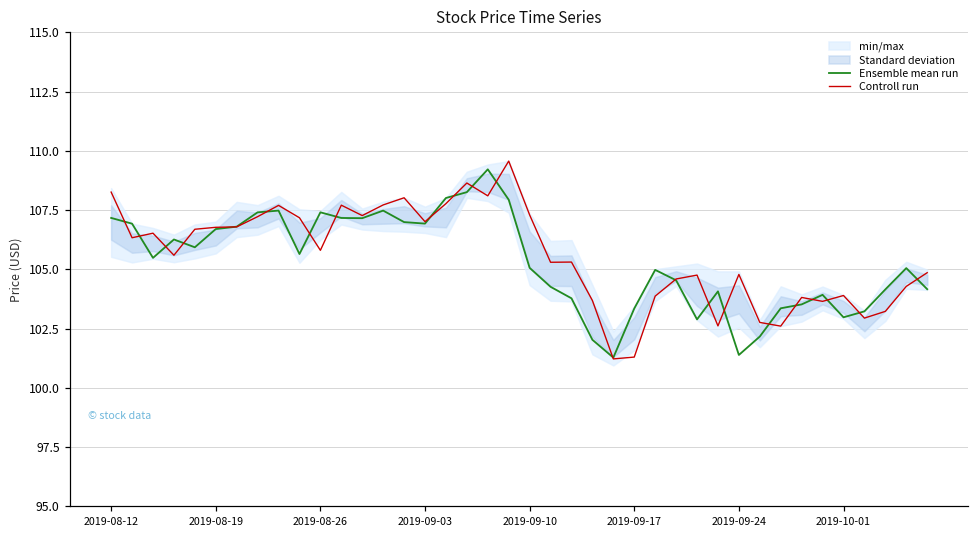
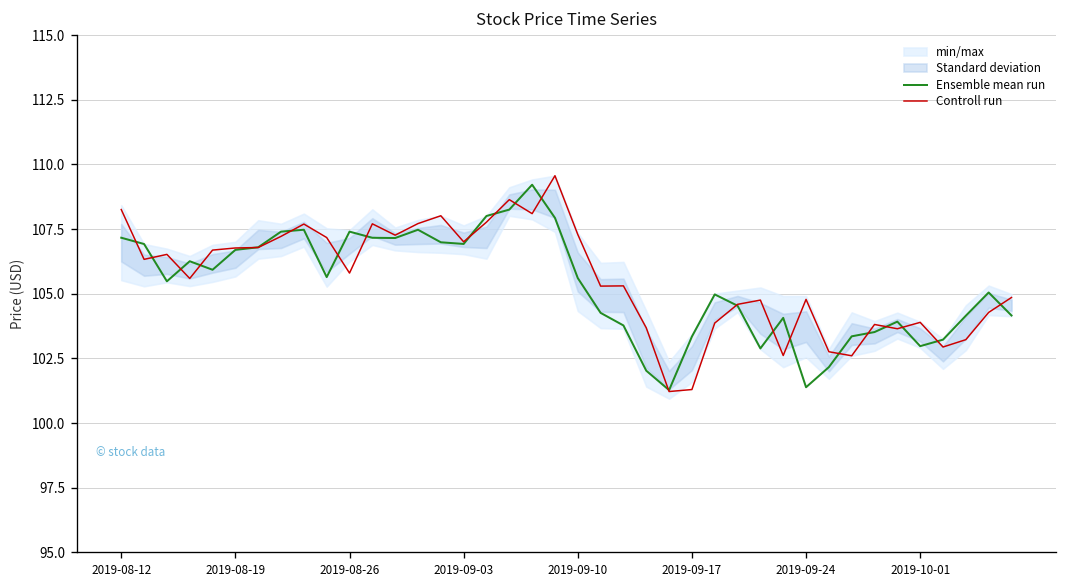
Ensemble mean run, 2019-09-10: 105.1 -> 105.6
